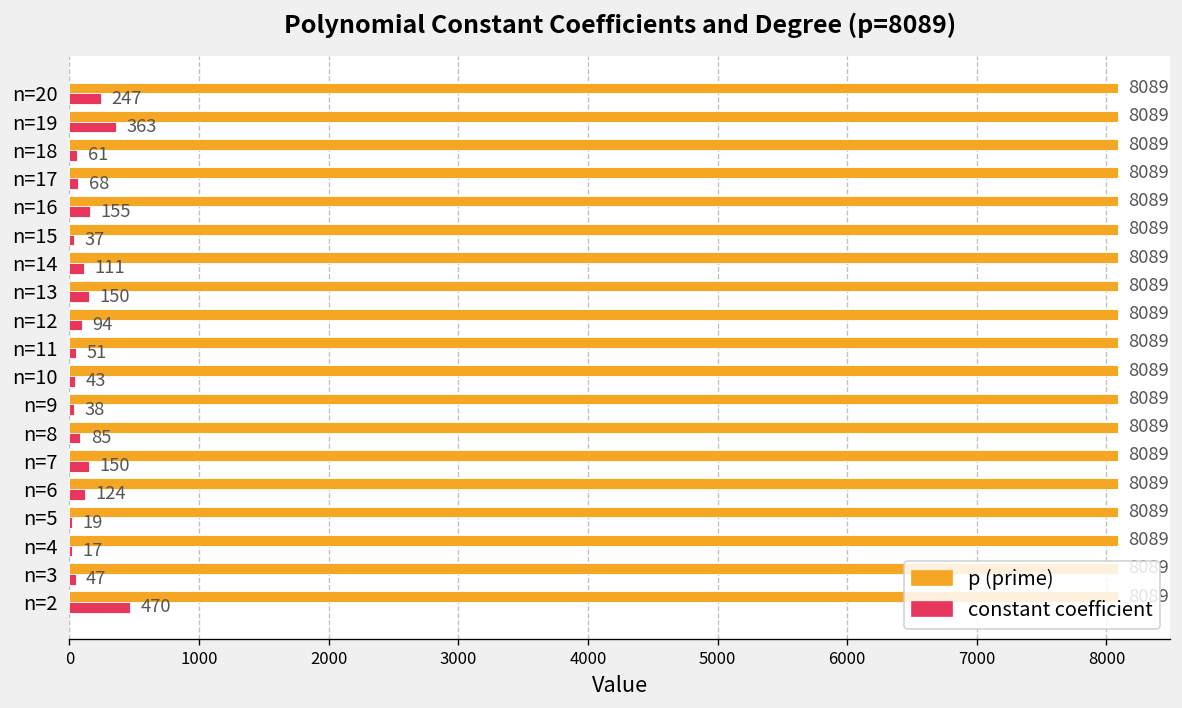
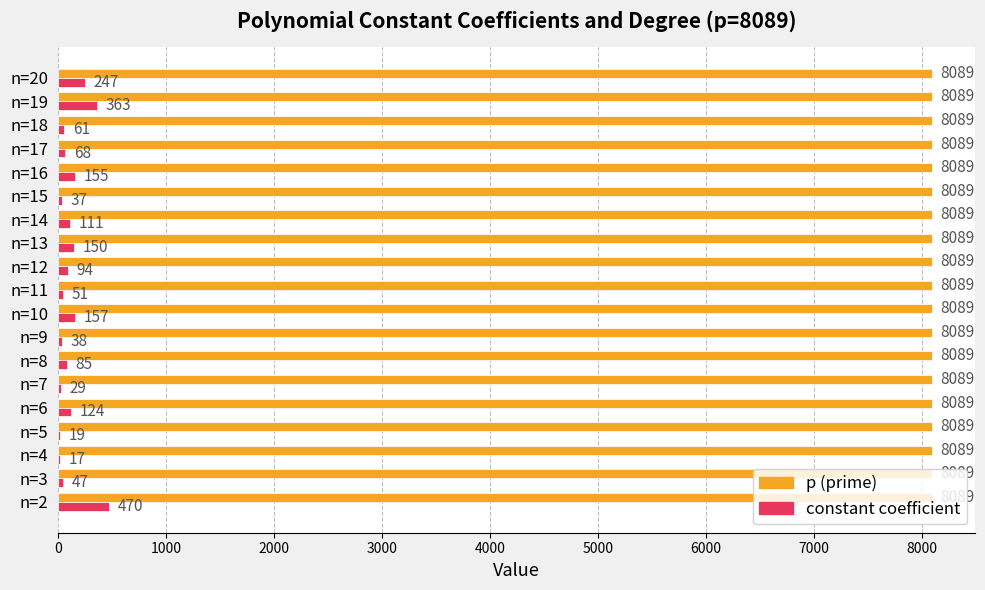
constant coefficient, n=10: 43 -> 157
constant coefficient, n=7: 150 -> 29
